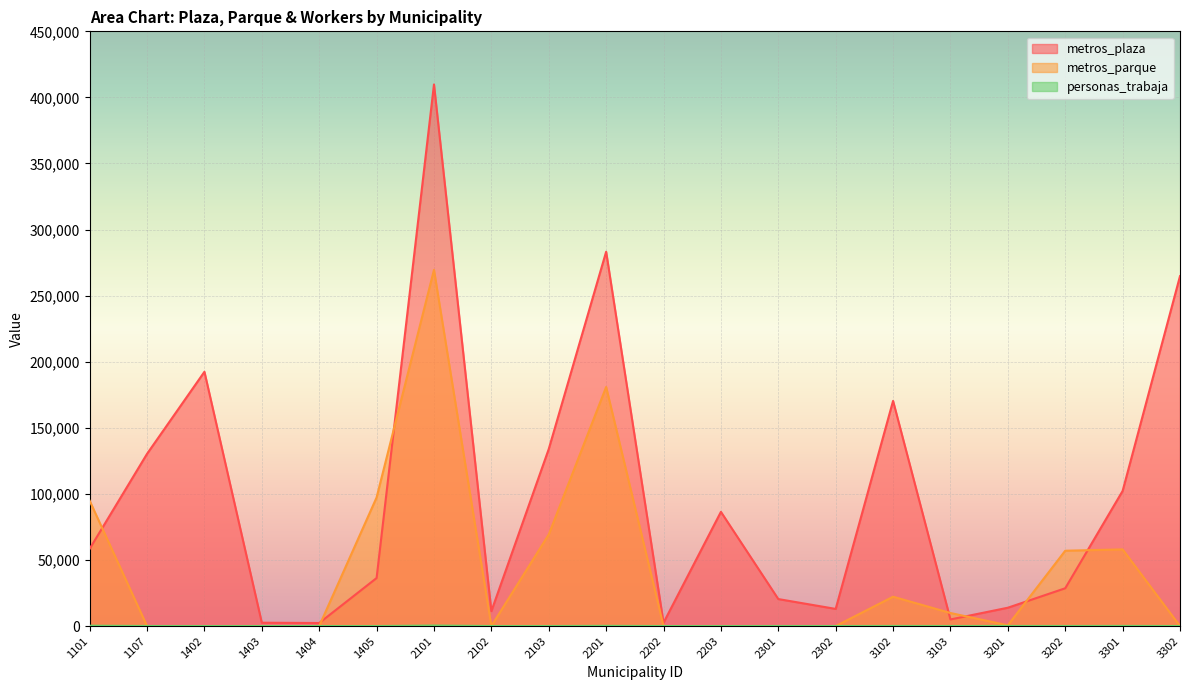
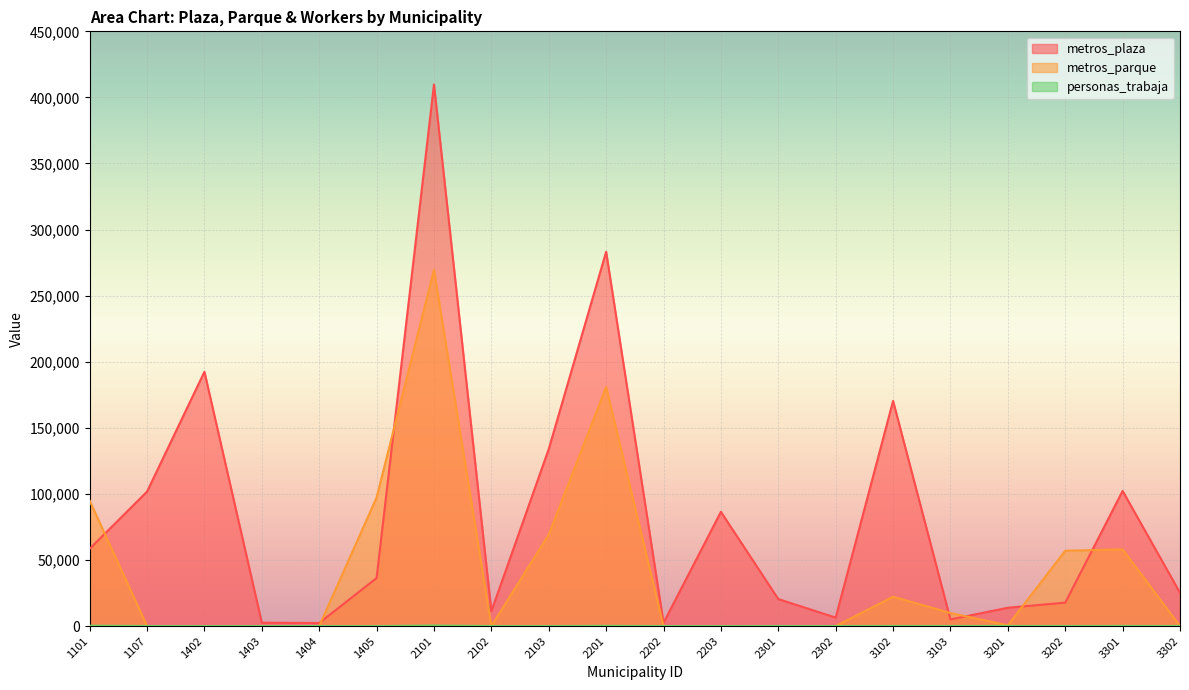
metros_plaza, 1107: 130,000 -> 102,000
metros_plaza, 2302: 13,000 -> 6,000
metros_plaza, 3202: 29,000 -> 18,000
metros_plaza, 3302: 265,000 -> 25,000
